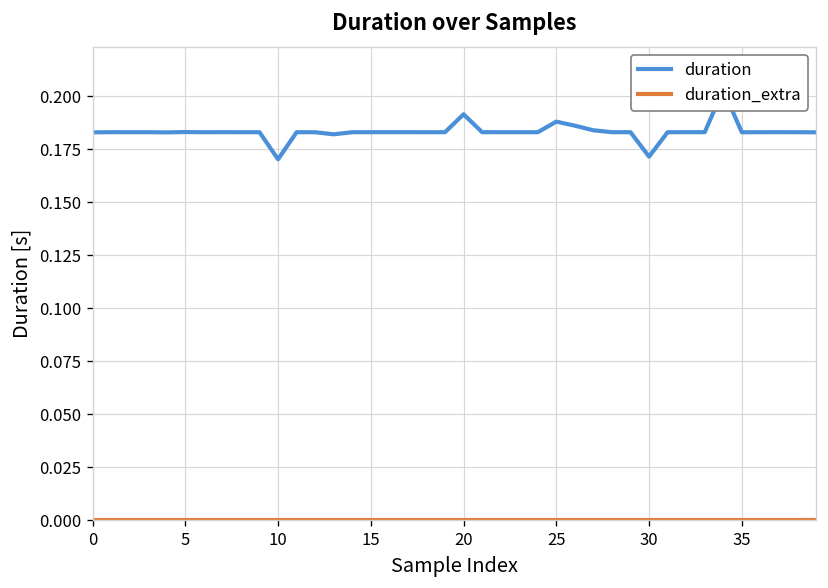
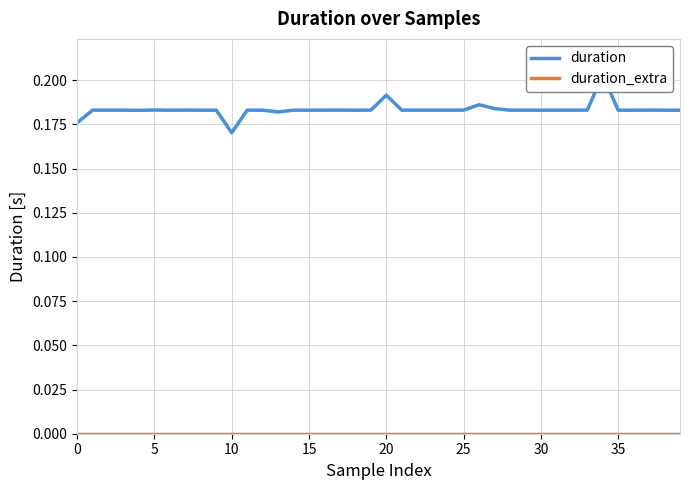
duration, 0: 0.183 -> 0.176
duration, 25: 0.188 -> 0.183
duration, 30: 0.171 -> 0.183
